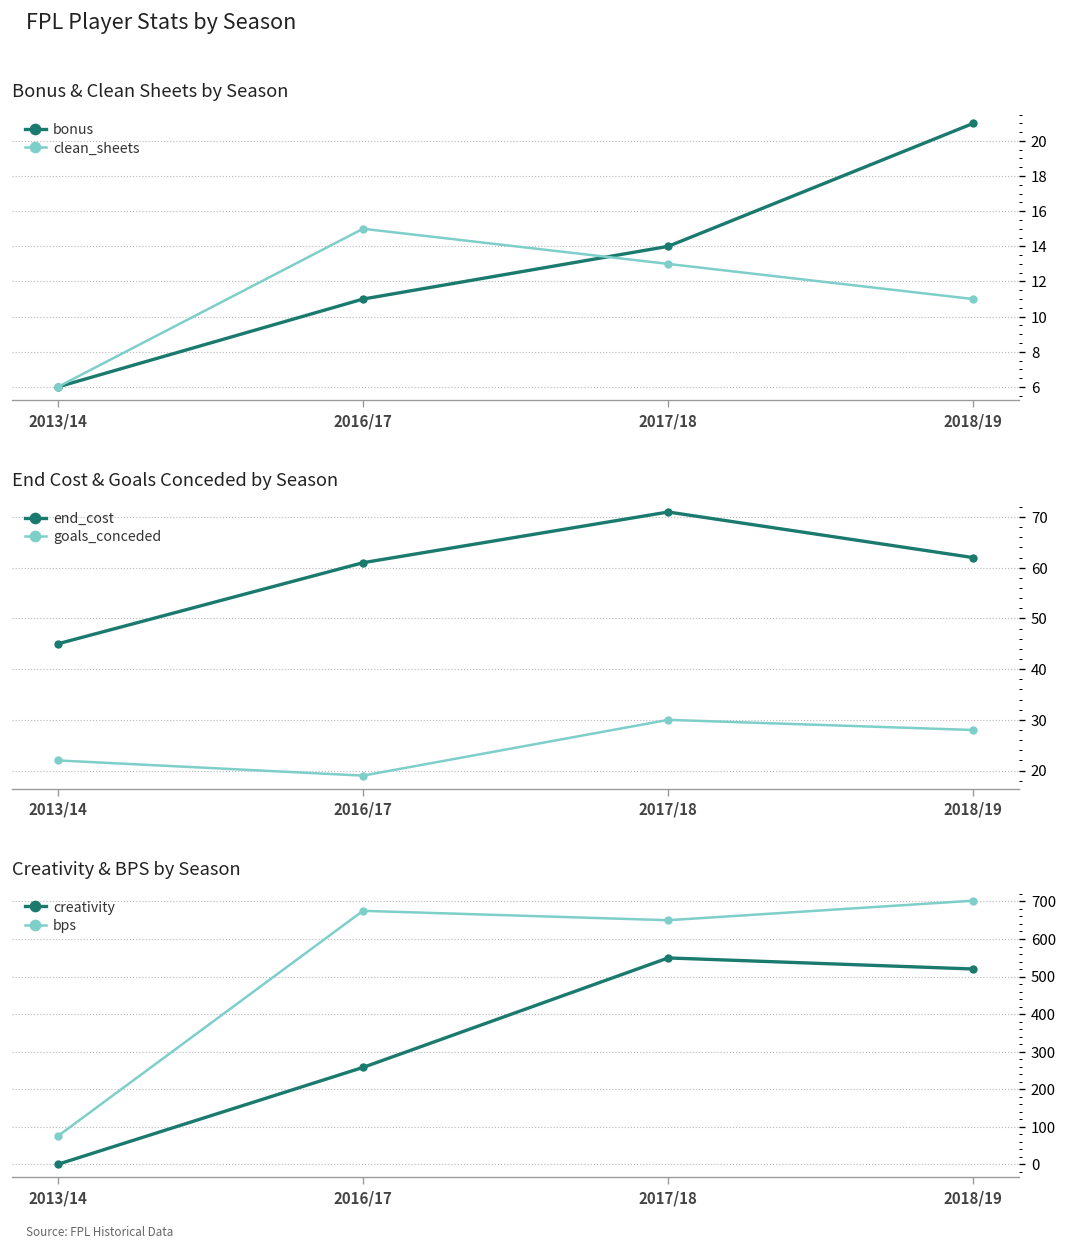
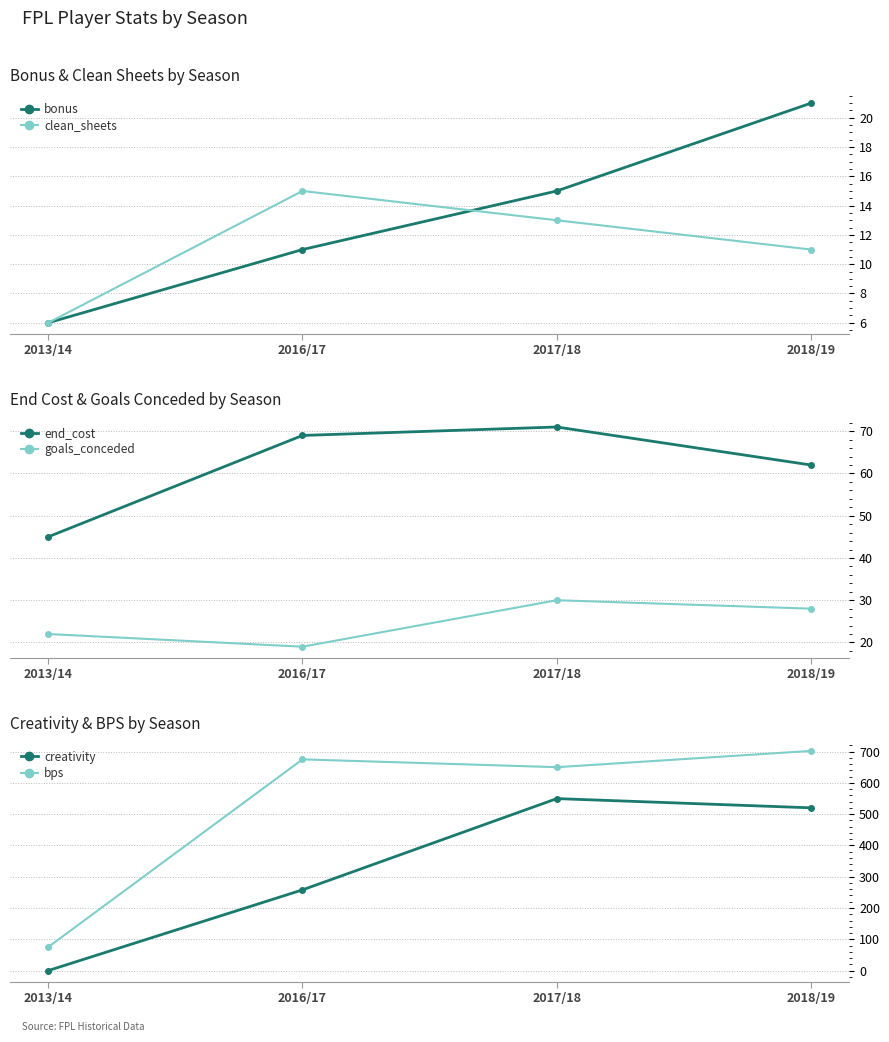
Bonus & Clean Sheets by Season, bonus, 2017/18: 14 -> 15
End Cost & Goals Conceded by Season, end_cost, 2016/17: 61 -> 69
